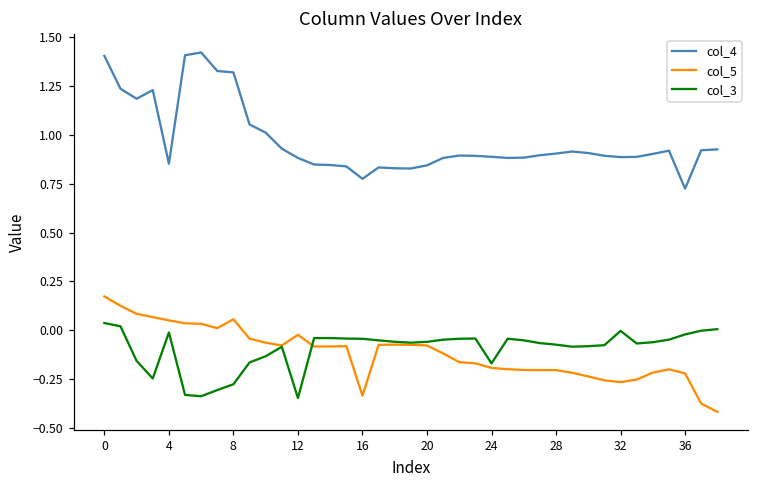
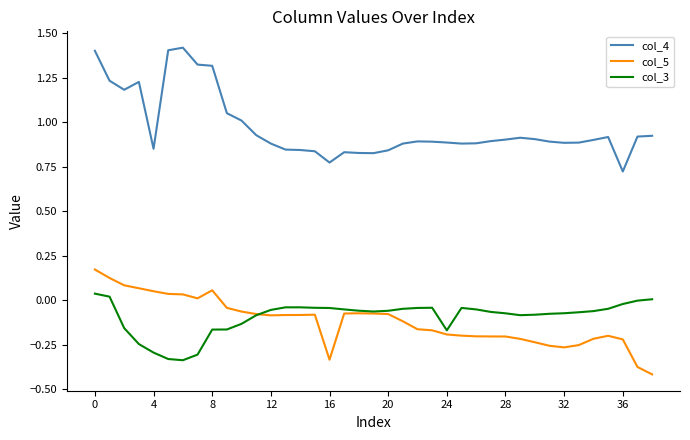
col_3, 4: -0.01 -> -0.29
col_3, 8: -0.27 -> -0.16
col_5, 12: -0.02 -> -0.08
col_3, 12: -0.35 -> -0.05
col_3, 32: 0.00 -> -0.07
